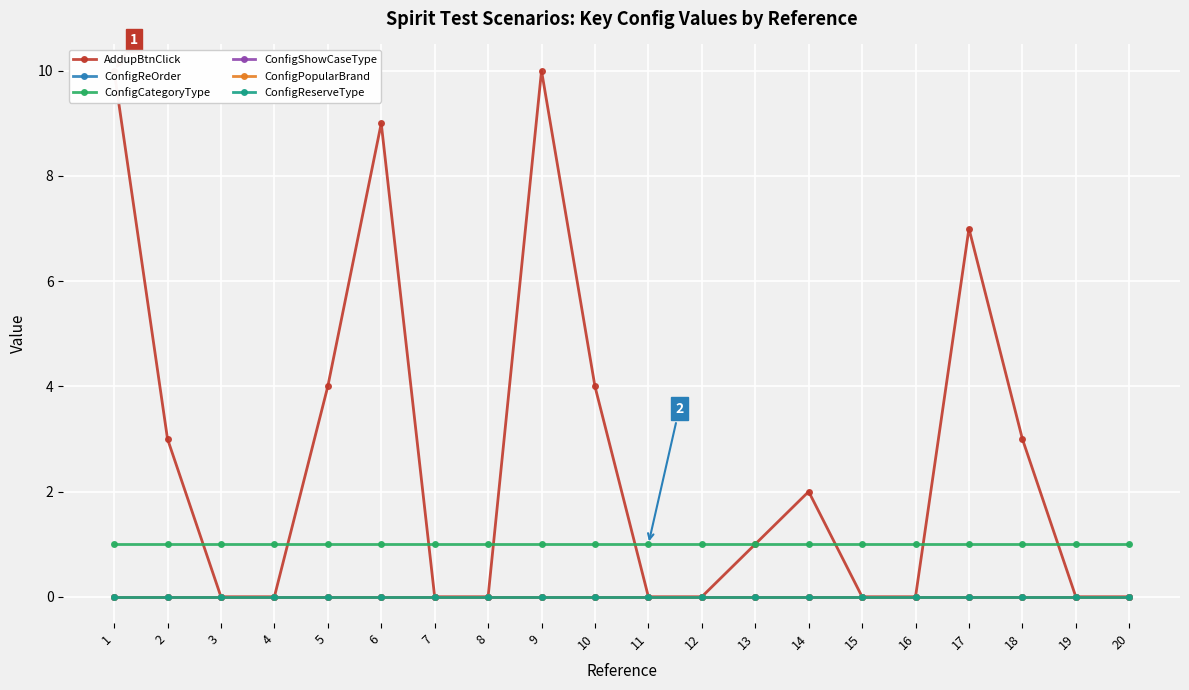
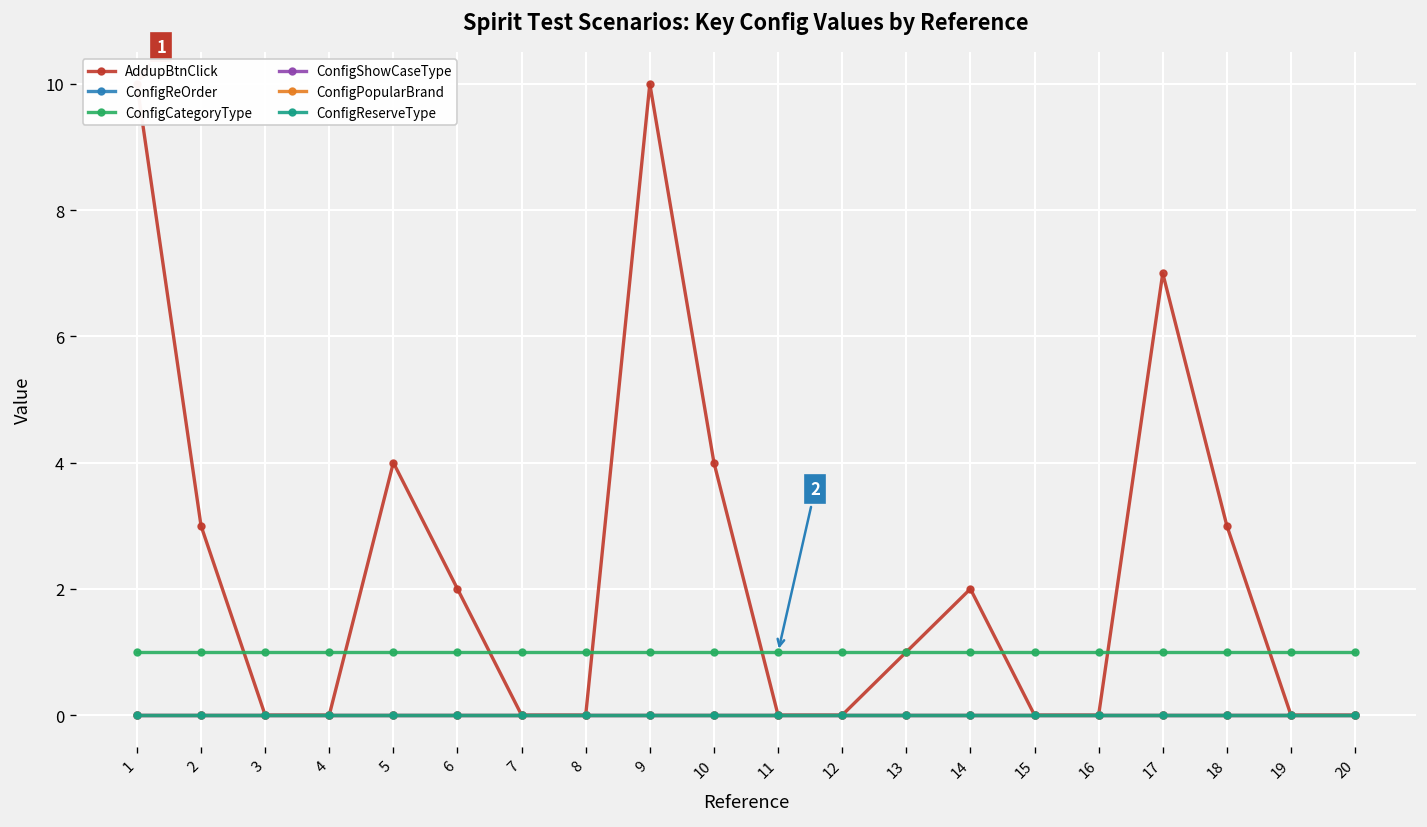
AddupBtnClick, 6: 9 -> 2
